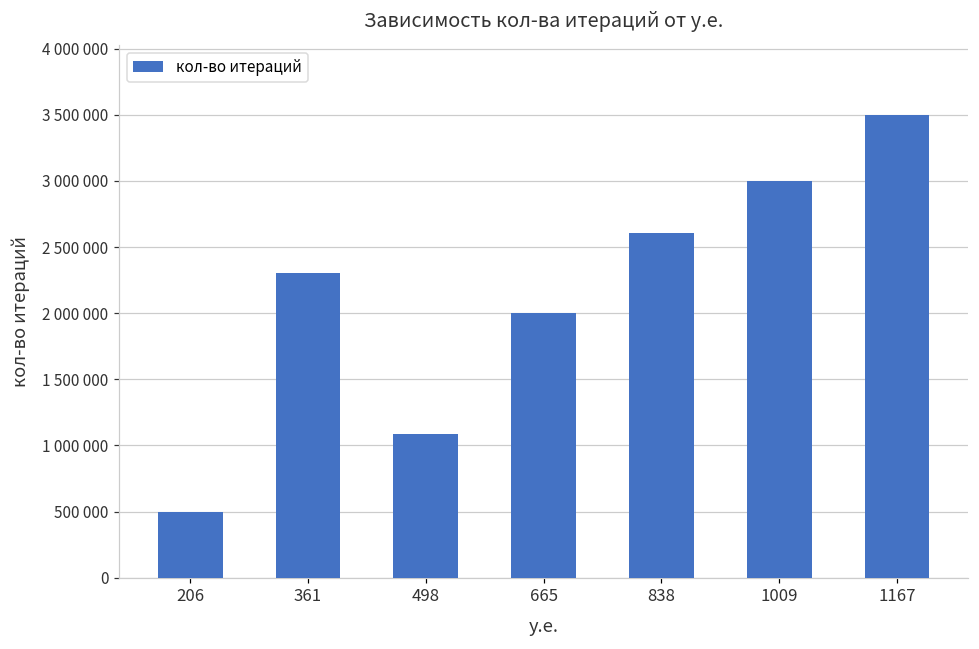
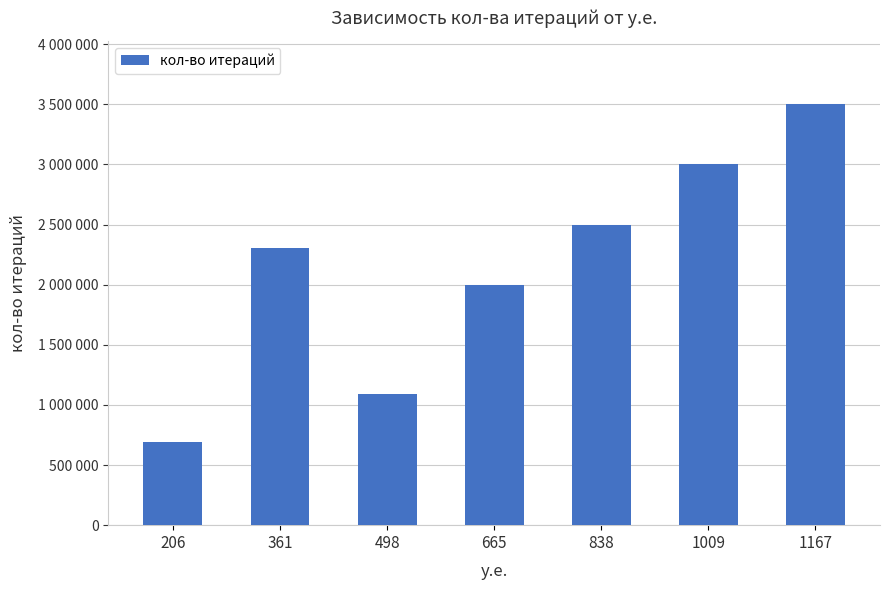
206: 500000 -> 690000
838: 2600000 -> 2500000
